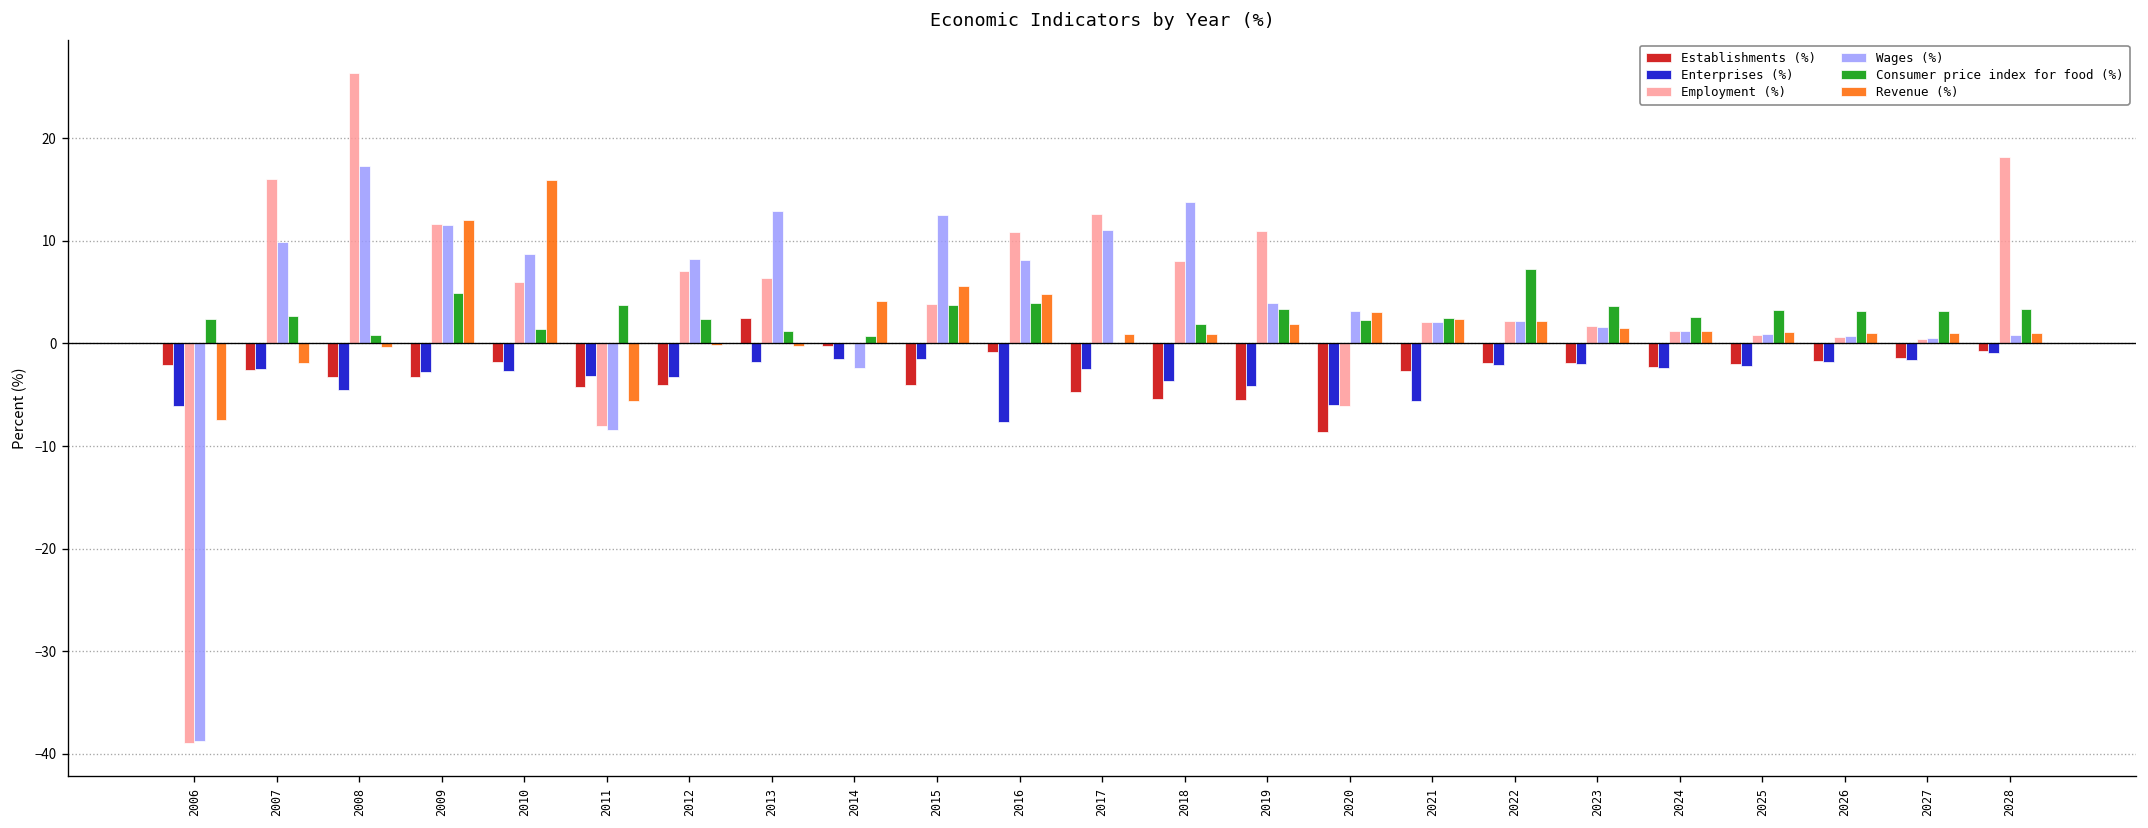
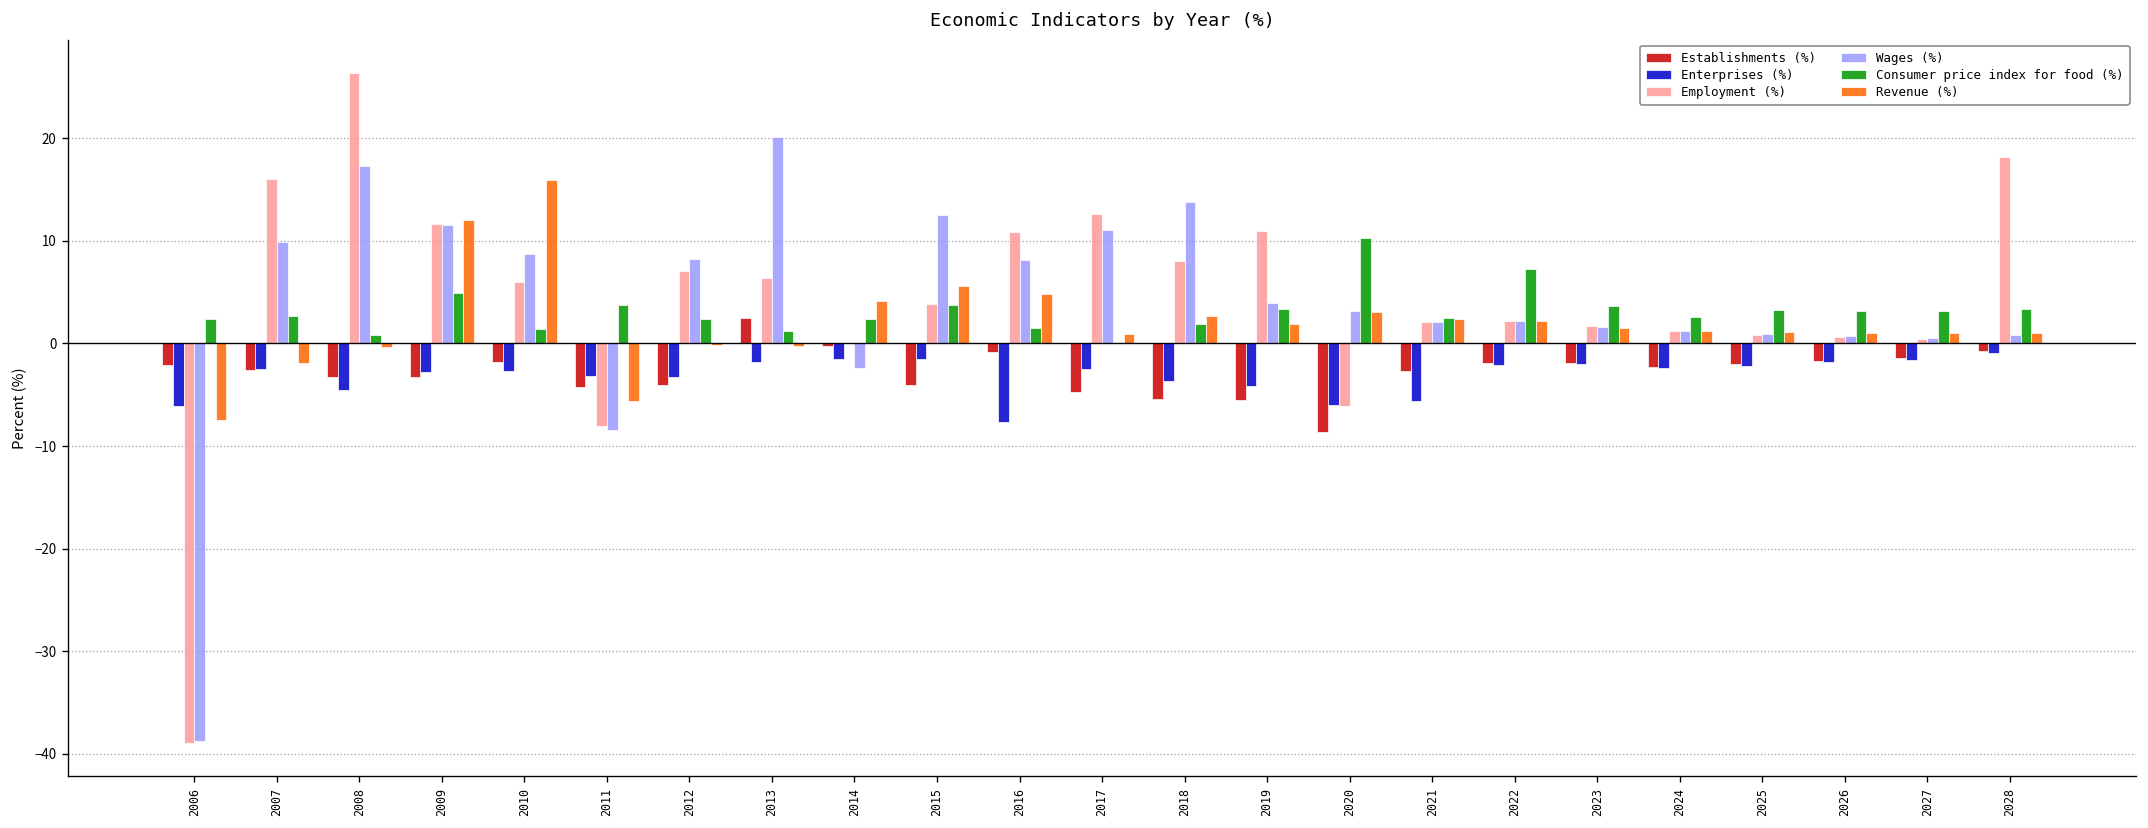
Wages (%), 2013: 13 -> 20
Consumer price index for food (%), 2014: 1 -> 2
Consumer price index for food (%), 2016: 4 -> 1
Revenue (%), 2018: 1 -> 3
Consumer price index for food (%), 2020: 2 -> 10
